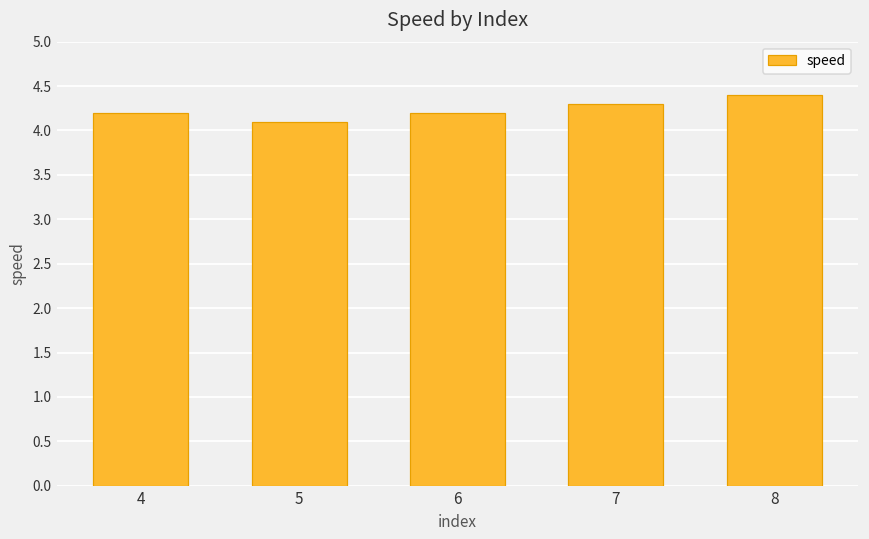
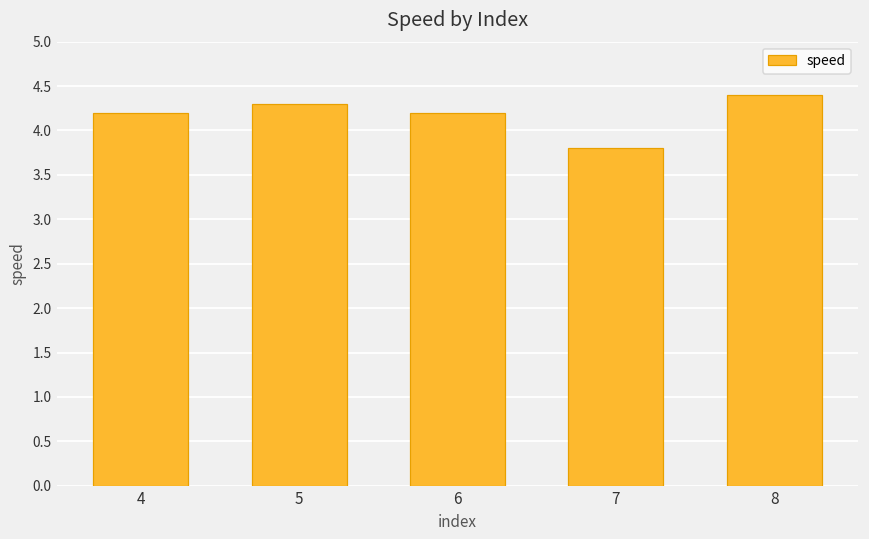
5: 4.1 -> 4.3
7: 4.3 -> 3.8
